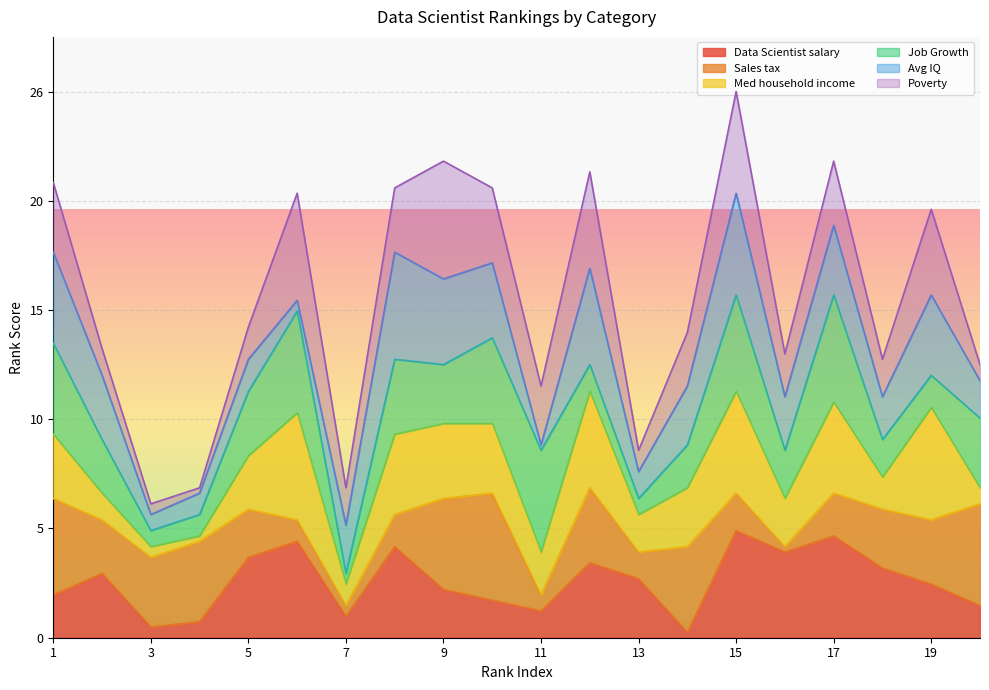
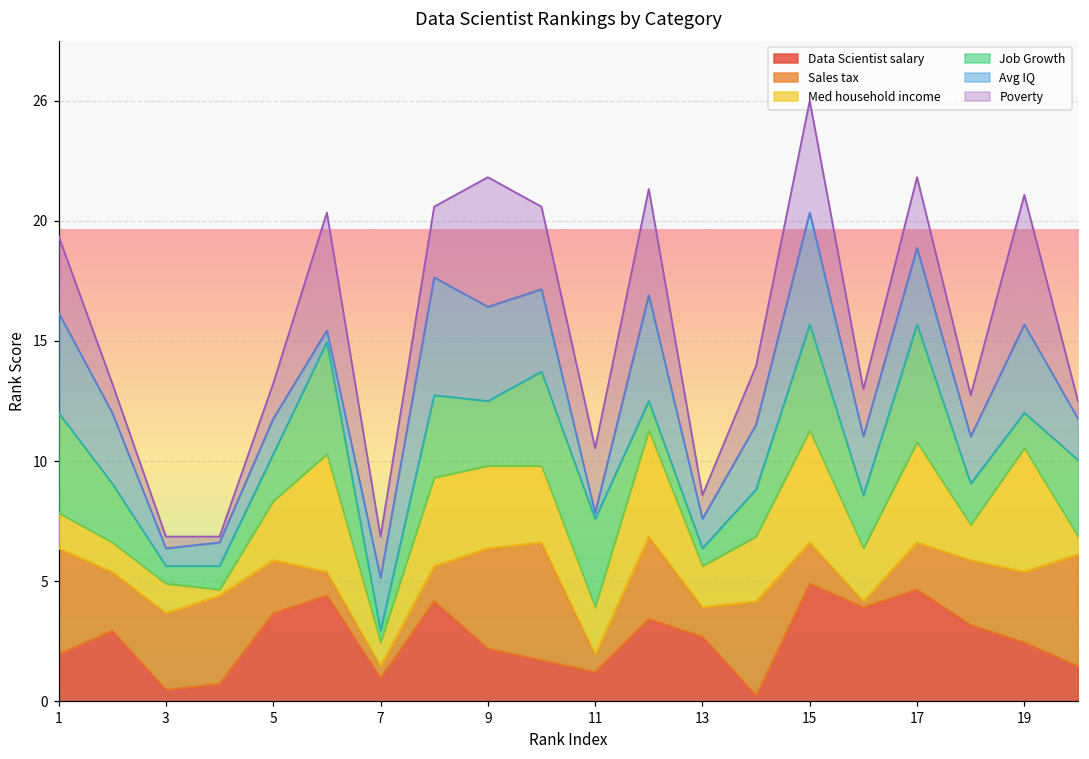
Med household income, 1: 3.0 -> 1.5
Med household income, 3: 0.5 -> 1.3
Job Growth, 5: 3.0 -> 2.0
Job Growth, 11: 4.8 -> 3.8
Poverty, 19: 4.0 -> 5.5
